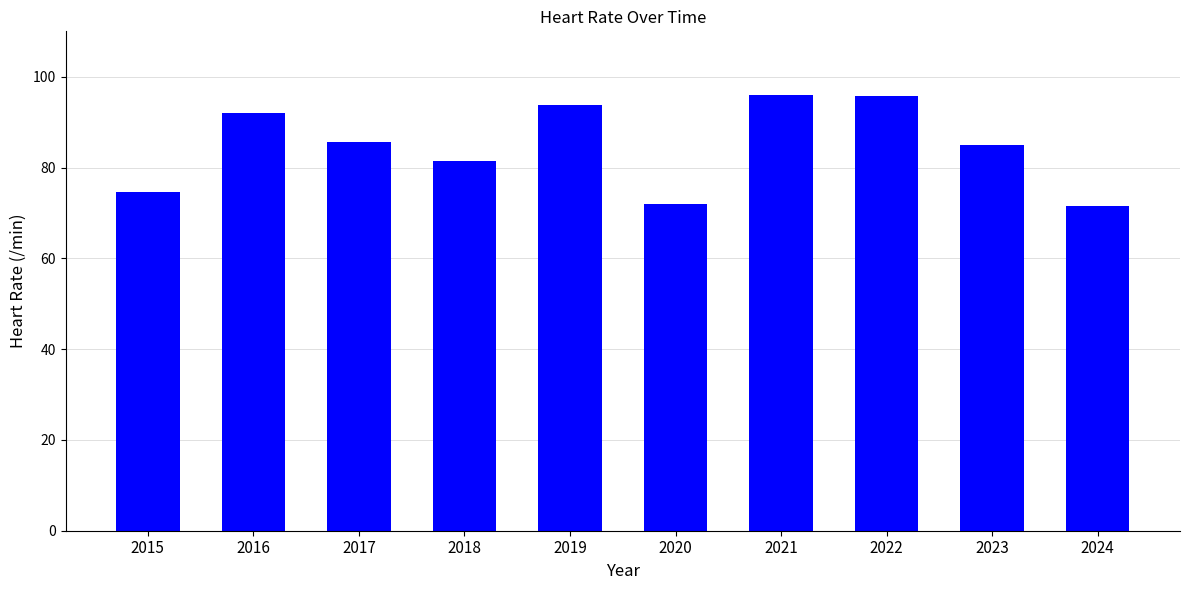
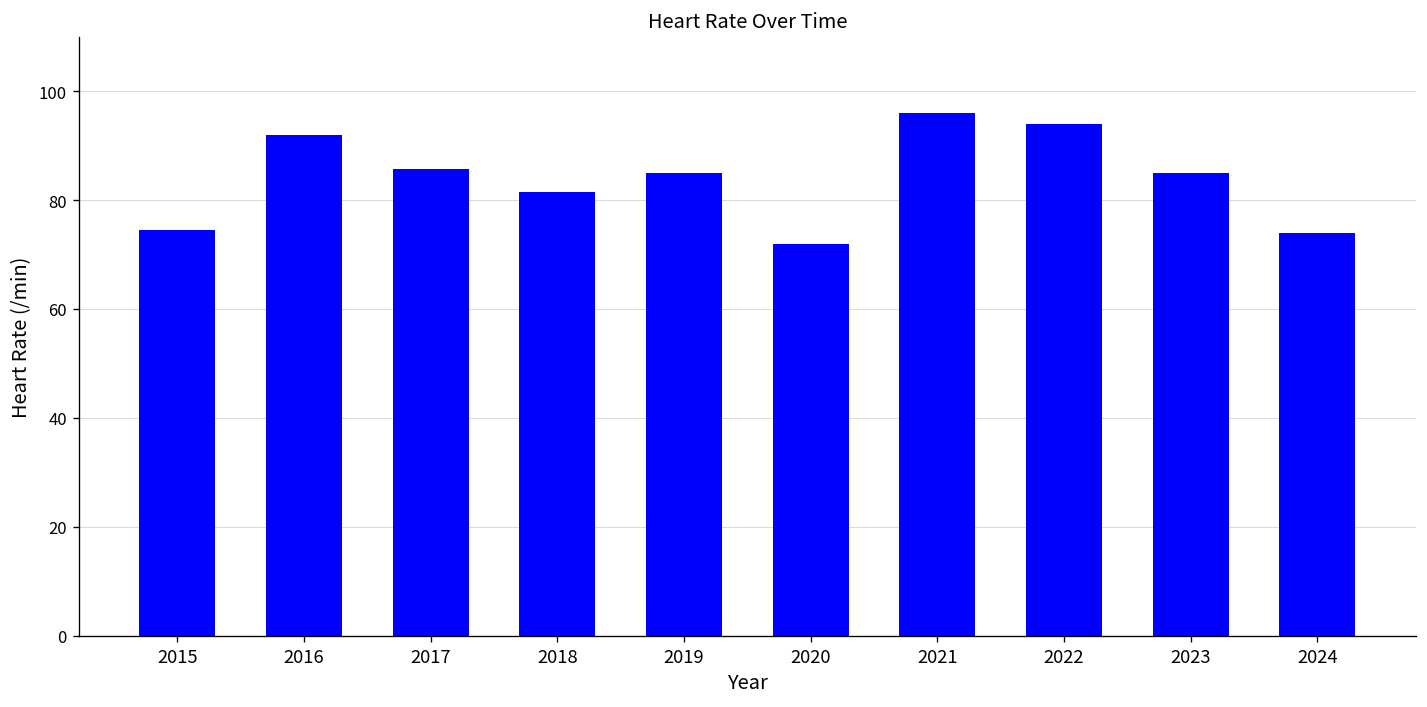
2019: 94 -> 85
2022: 96 -> 94
2024: 72 -> 74
